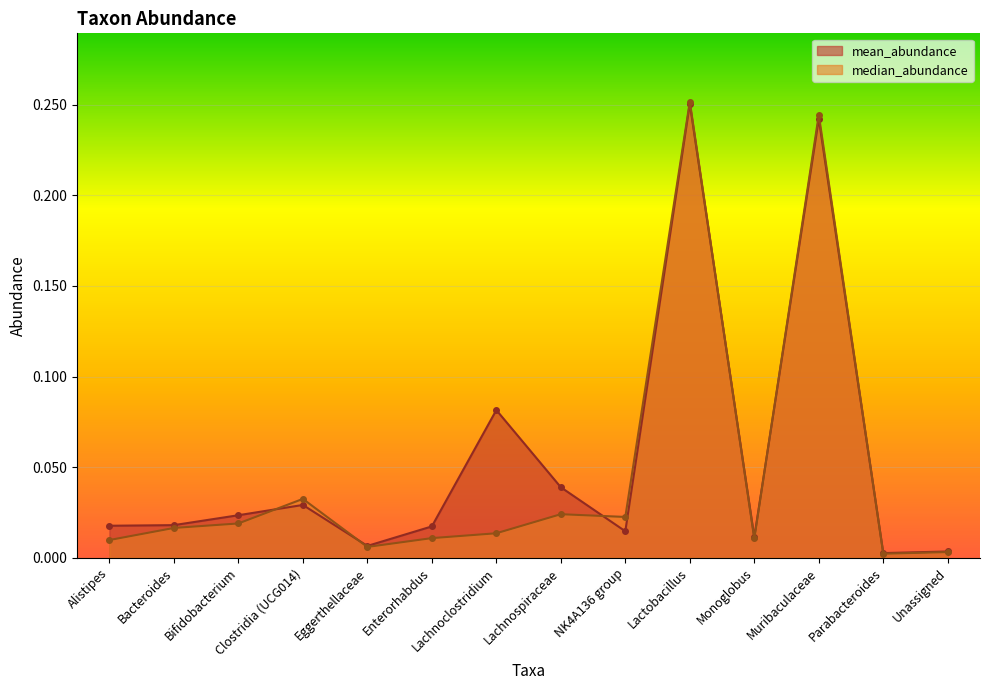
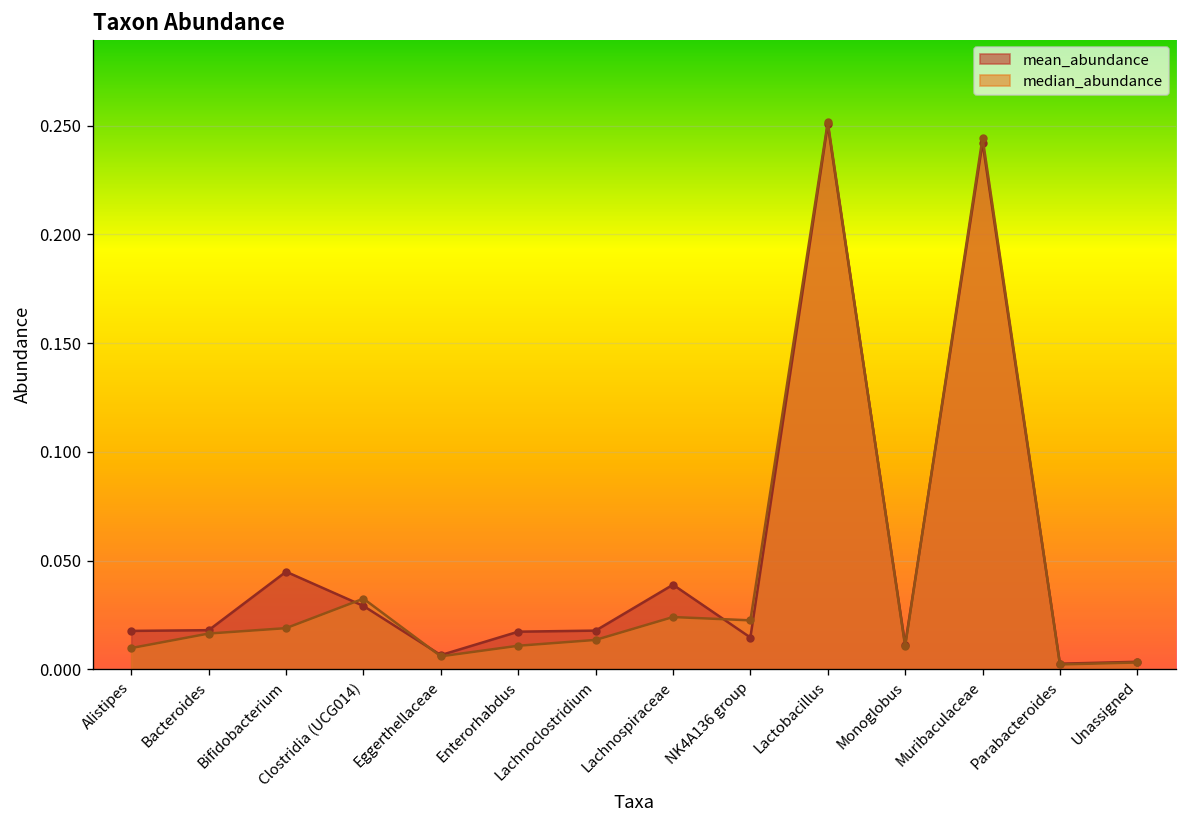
mean_abundance, Bifidobacterium: 0.023 -> 0.045
mean_abundance, Lachnoclostridium: 0.081 -> 0.018
